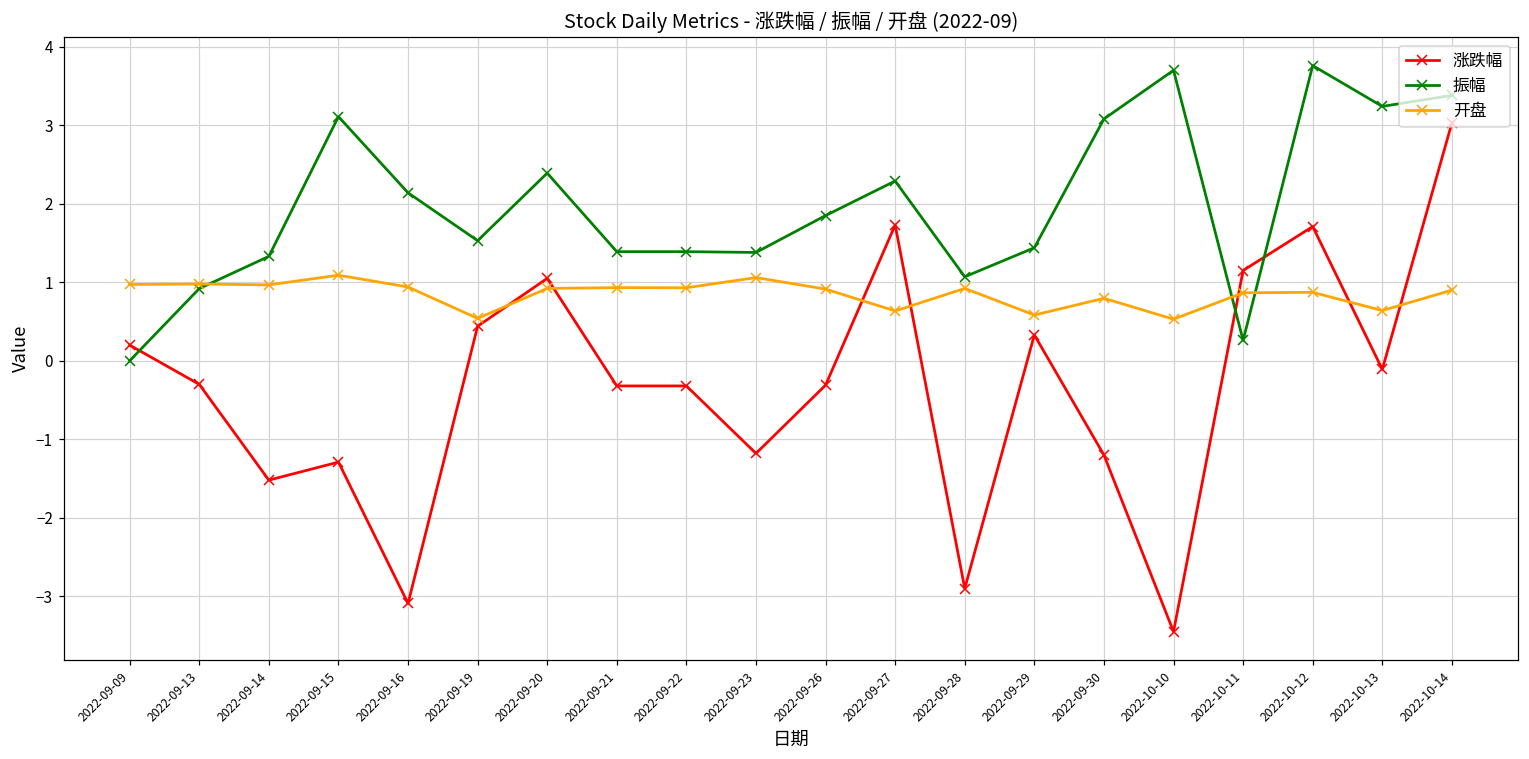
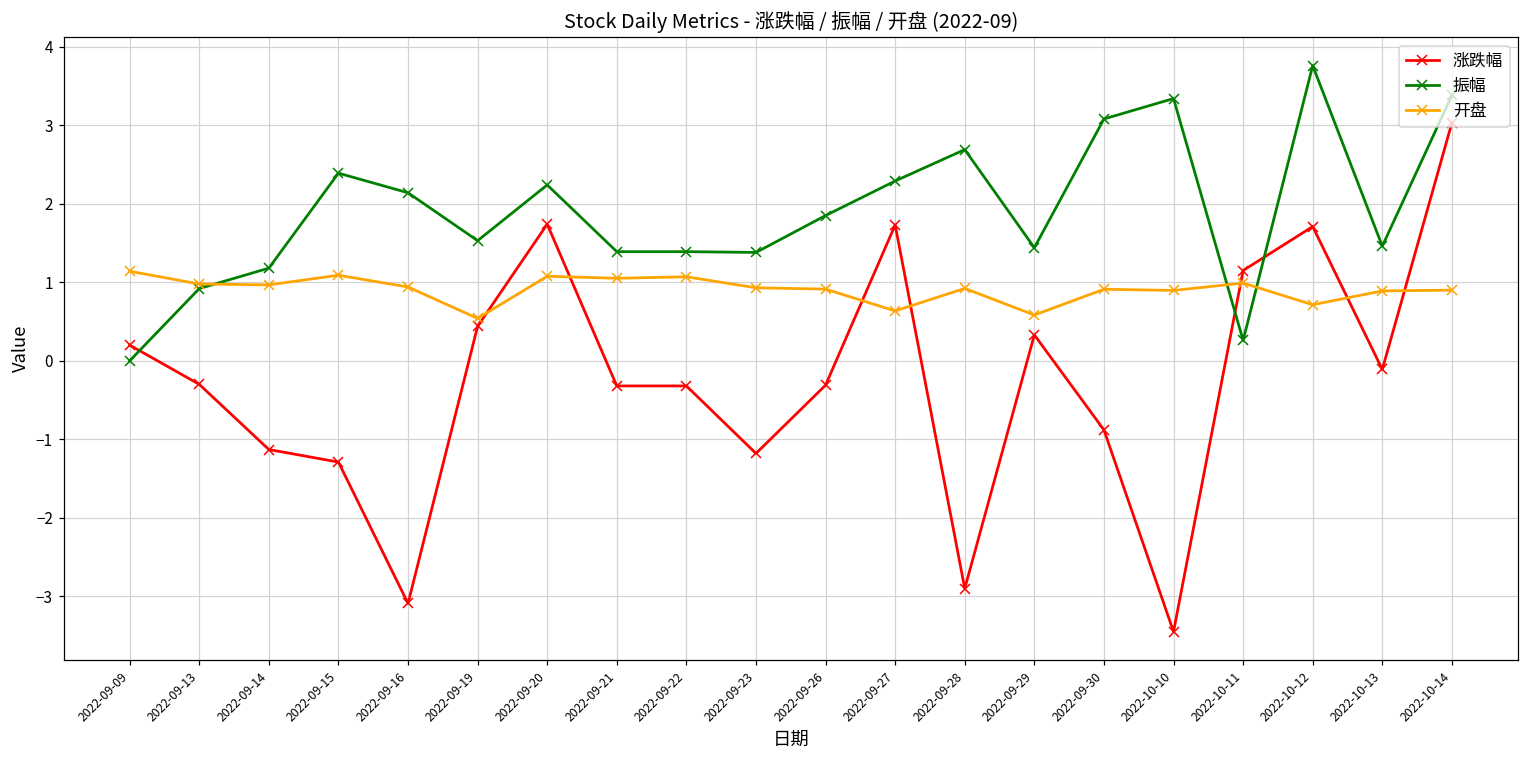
开盘, 2022-09-09: 1.0 -> 1.1
涨跌幅, 2022-09-14: -1.5 -> -1.1
振幅, 2022-09-14: 1.3 -> 1.2
振幅, 2022-09-15: 3.1 -> 2.4
涨跌幅, 2022-09-20: 1.1 -> 1.7
振幅, 2022-09-20: 2.4 -> 2.2
开盘, 2022-09-20: 0.9 -> 1.1
开盘, 2022-09-21: 0.9 -> 1.1
开盘, 2022-09-22: 0.9 -> 1.1
开盘, 2022-09-23: 1.1 -> 0.9
振幅, 2022-09-28: 1.1 -> 2.7
涨跌幅, 2022-09-30: -1.2 -> -0.9
开盘, 2022-09-30: 0.8 -> 0.9
振幅, 2022-10-10: 3.7 -> 3.3
开盘, 2022-10-10: 0.5 -> 0.9
开盘, 2022-10-11: 0.9 -> 1.0
开盘, 2022-10-12: 0.9 -> 0.7
振幅, 2022-10-13: 3.2 -> 1.5
开盘, 2022-10-13: 0.6 -> 0.9
